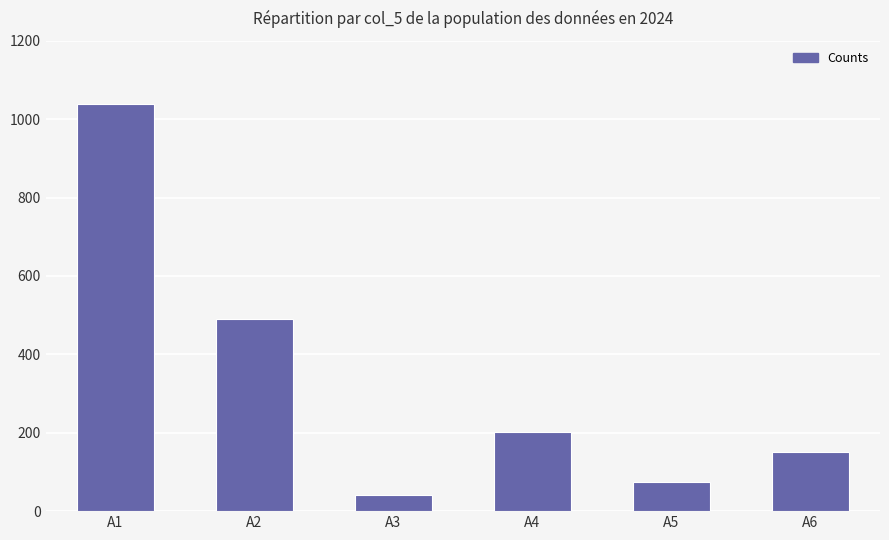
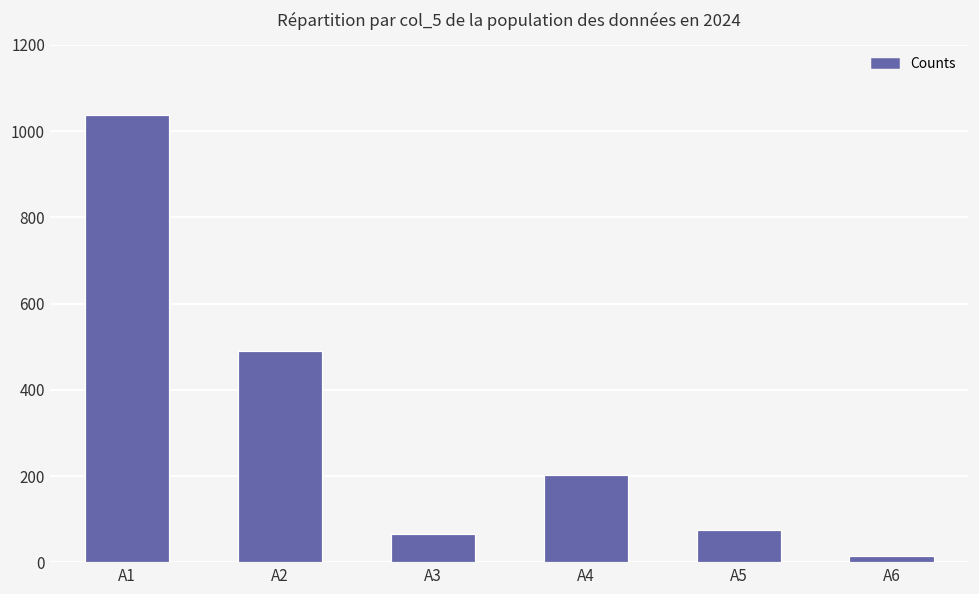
A3: 40 -> 70
A6: 150 -> 10
